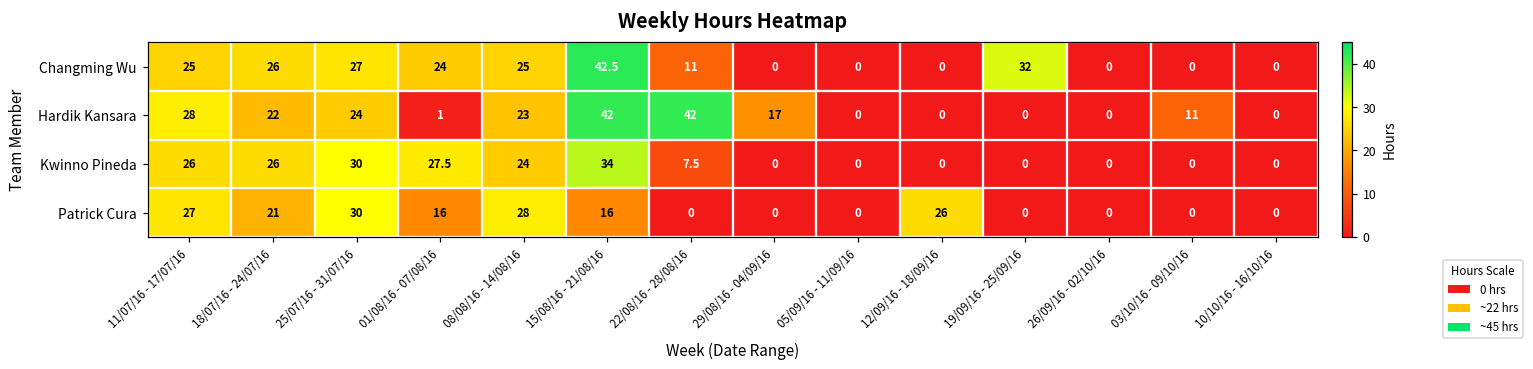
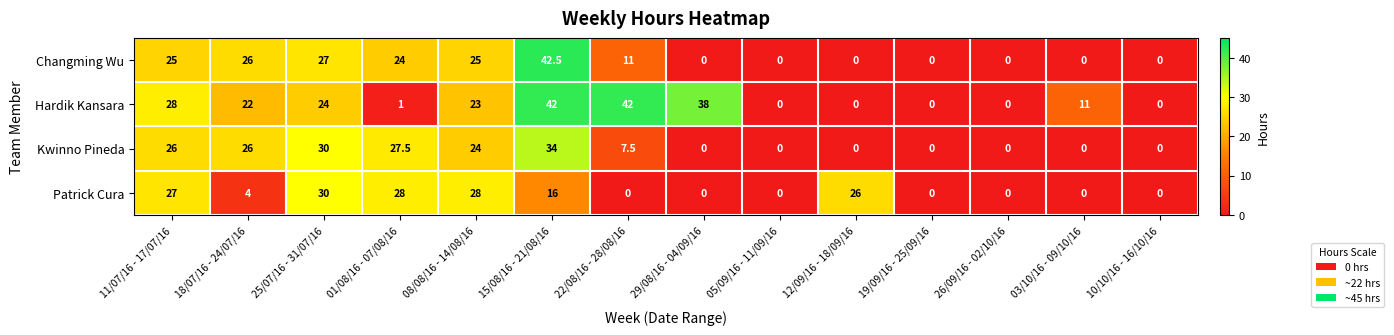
Changming Wu, 19/09/16 - 25/09/16: 32 -> 0
Hardik Kansara, 29/08/16 - 04/09/16: 17 -> 38
Patrick Cura, 18/07/16 - 24/07/16: 21 -> 4
Patrick Cura, 01/08/16 - 07/08/16: 16 -> 28
